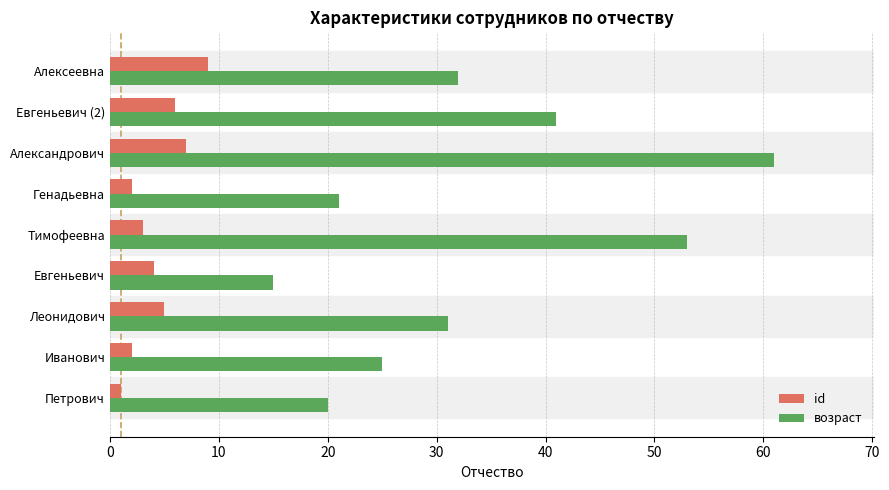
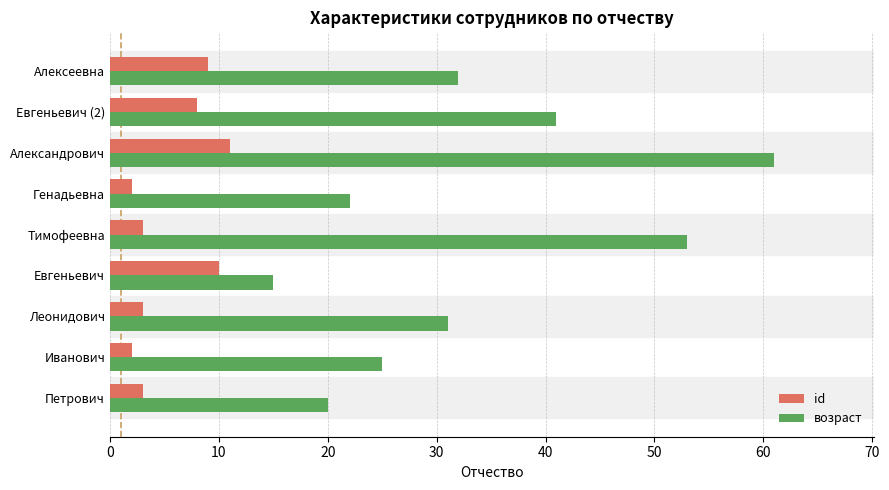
id, Евгеньевич (2): 6 -> 8
id, Александрович: 7 -> 11
возраст, Генадьевна: 21 -> 22
id, Евгеньевич: 4 -> 10
id, Леонидович: 5 -> 3
id, Петрович: 1 -> 3
